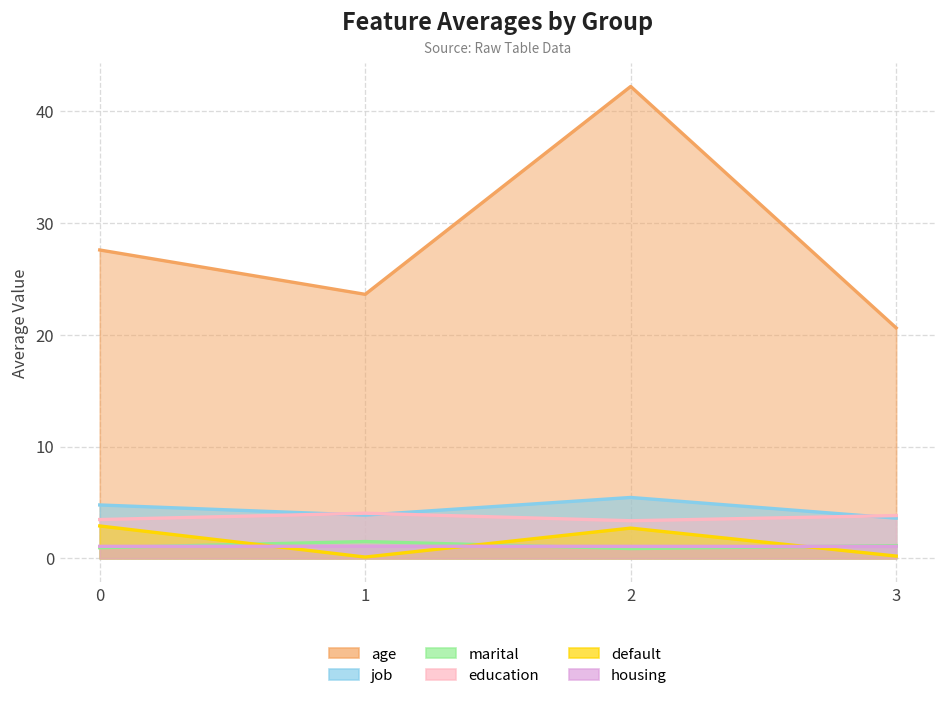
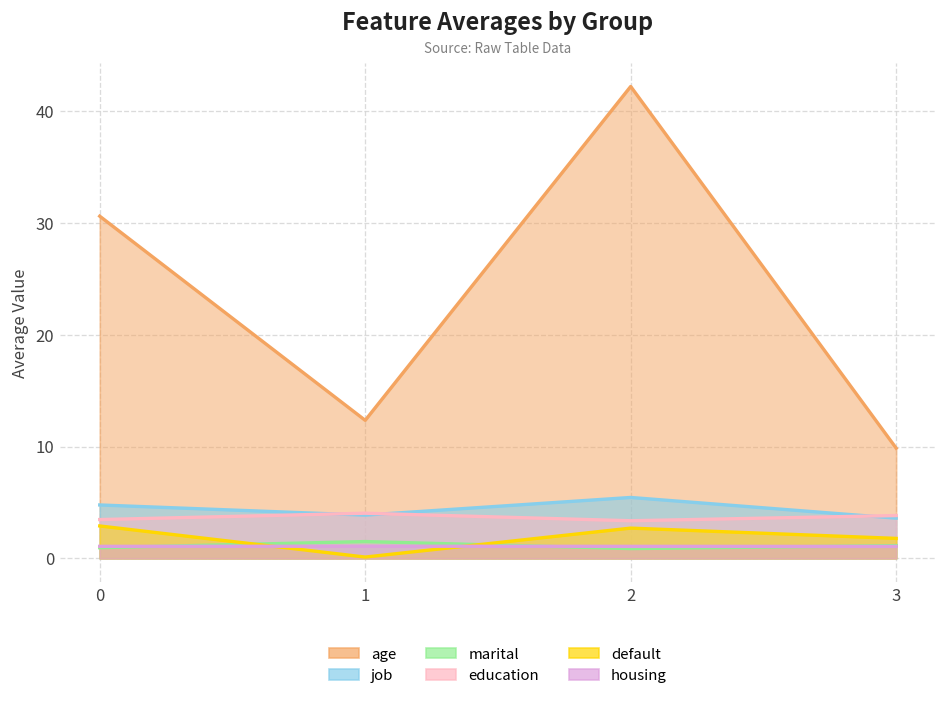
age, 0: 28 -> 31
age, 1: 24 -> 12
age, 3: 21 -> 10
default, 3: 0 -> 2
